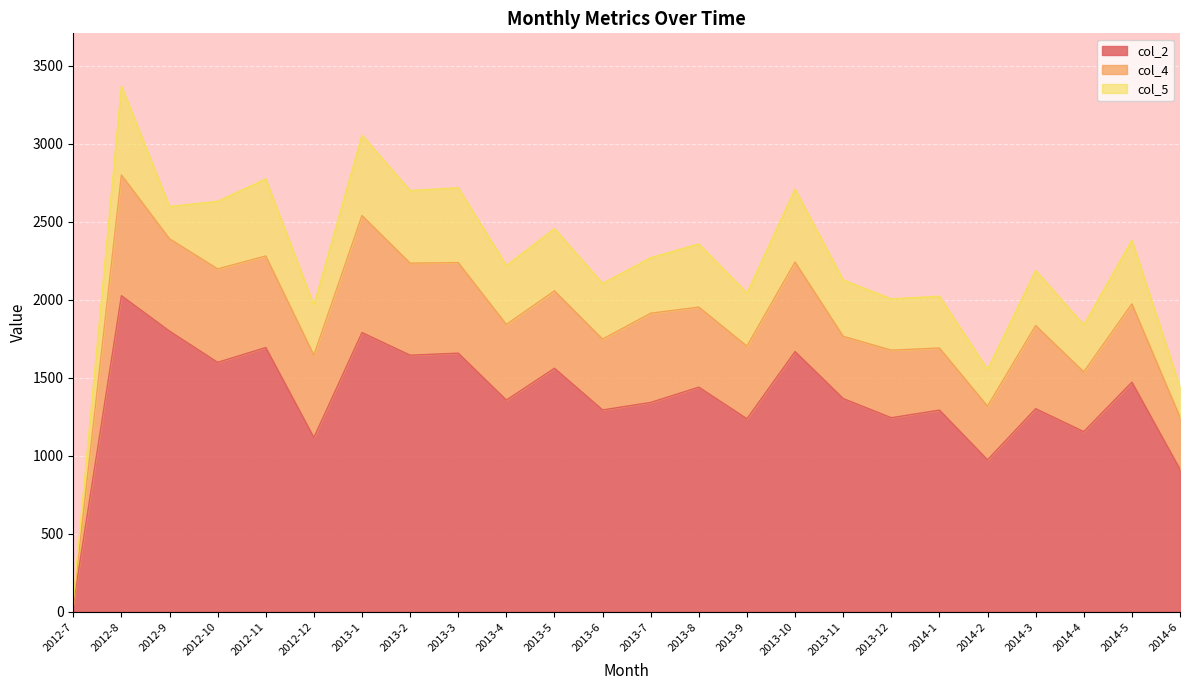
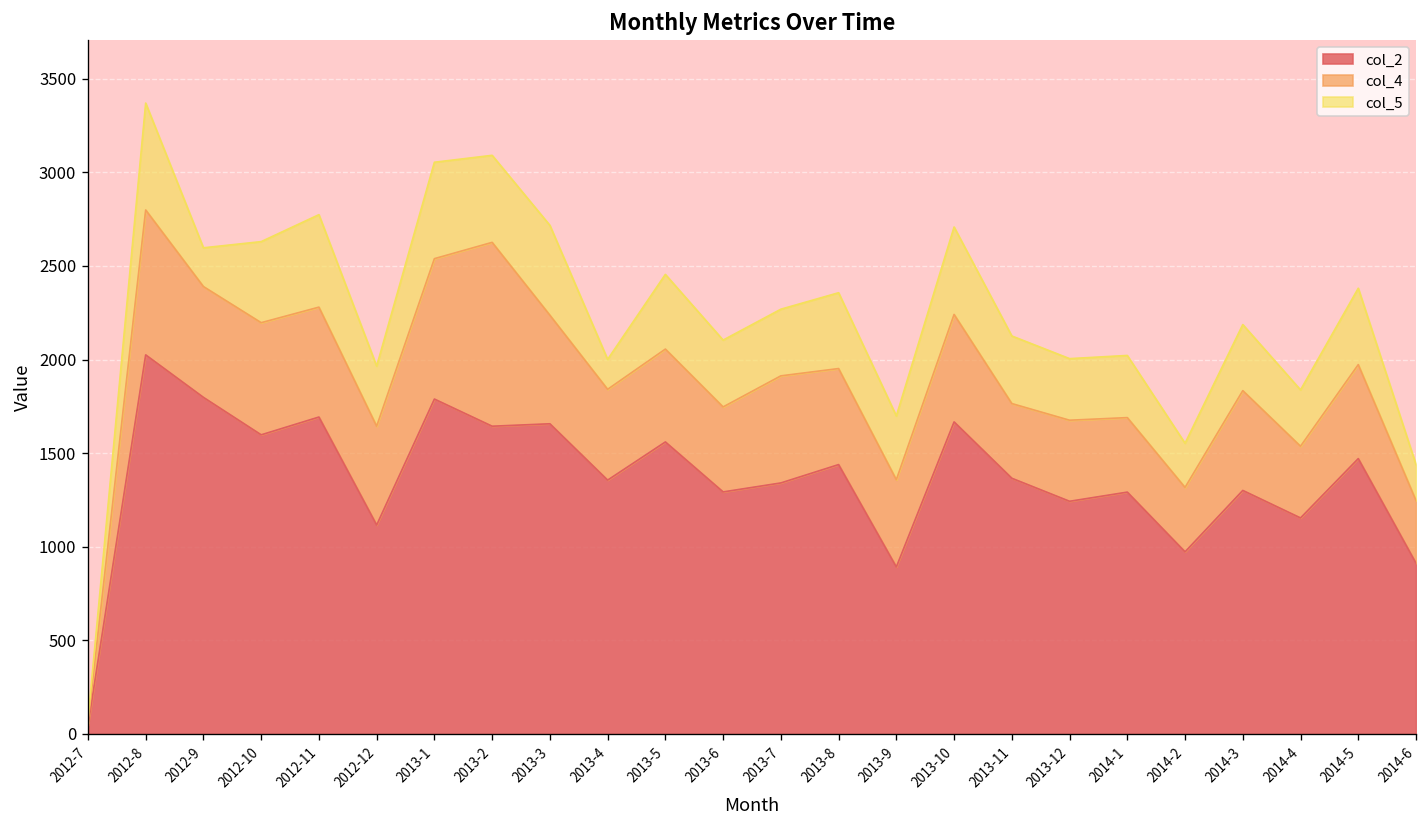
col_4, 2013-2: 590 -> 980
col_5, 2013-4: 380 -> 160
col_2, 2013-9: 1240 -> 890
